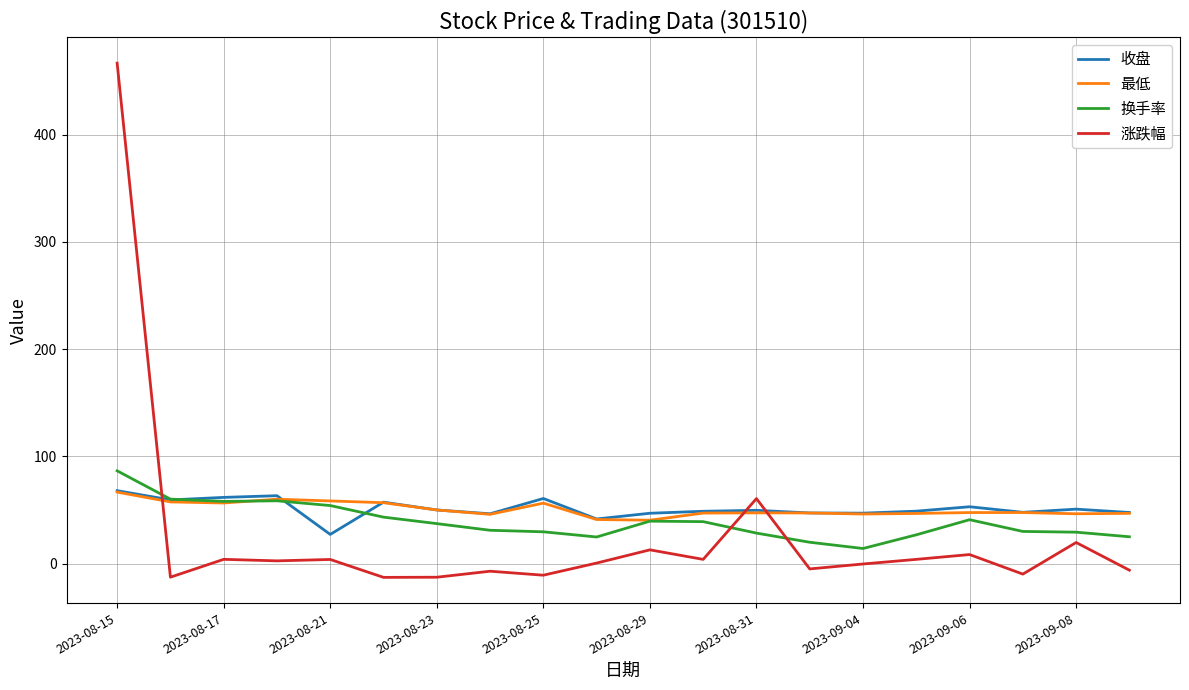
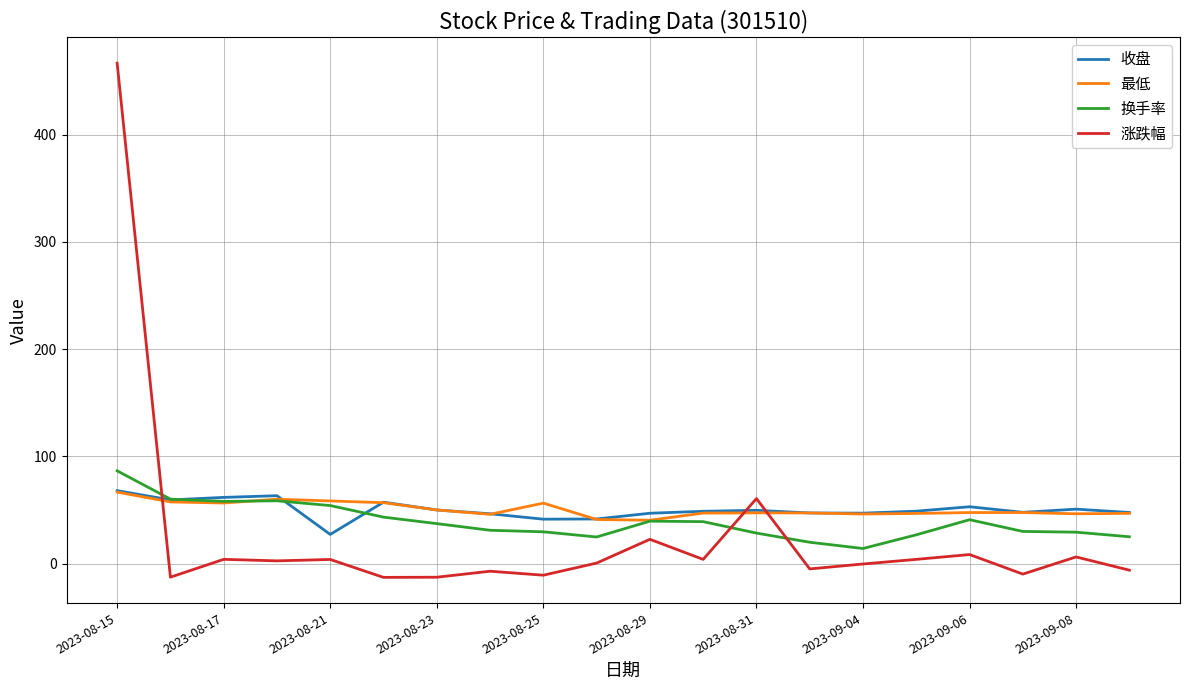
收盘, 2023-08-25: 61 -> 41
涨跌幅, 2023-08-29: 13 -> 23
涨跌幅, 2023-09-08: 20 -> 6
